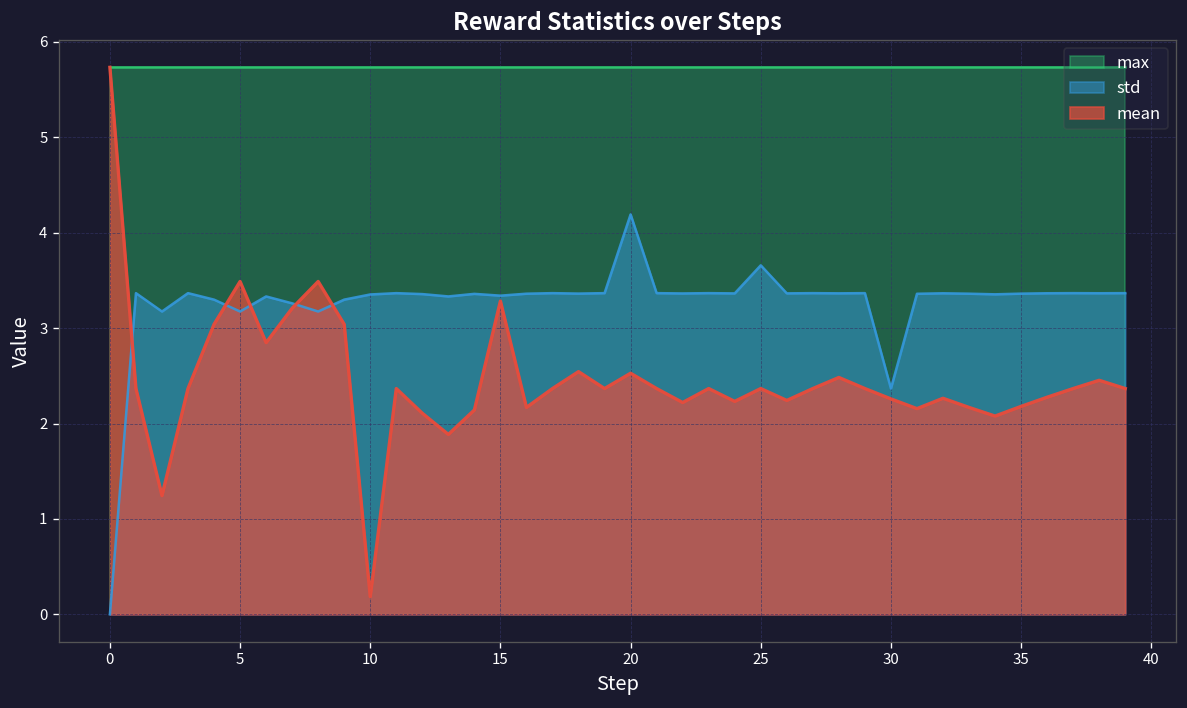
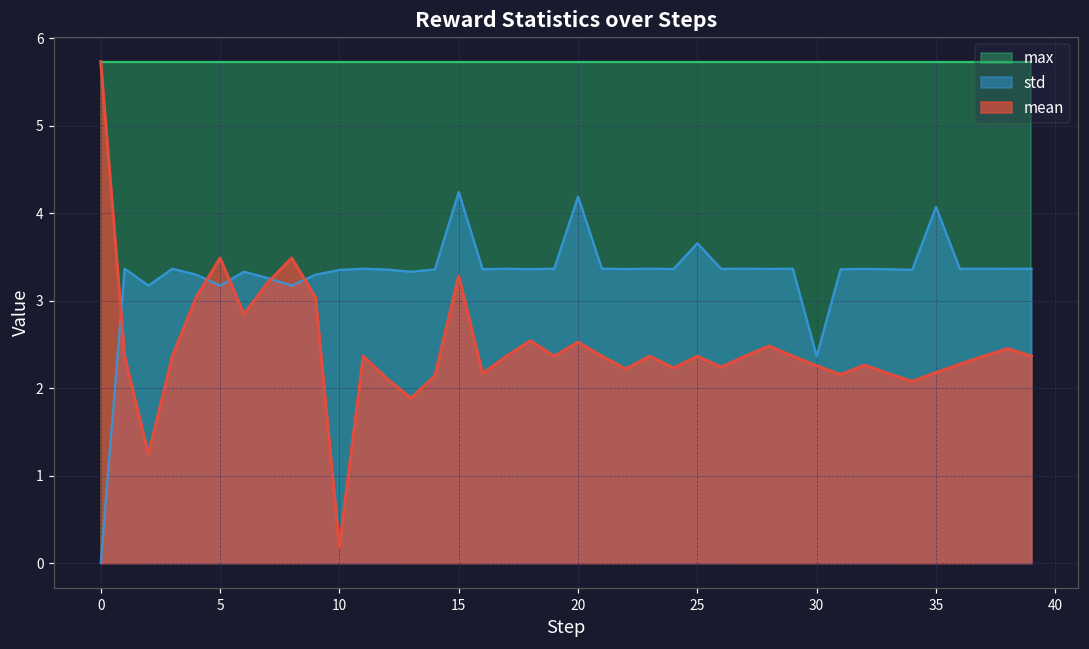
std, 15: 3.3 -> 4.2
std, 35: 3.4 -> 4.1
